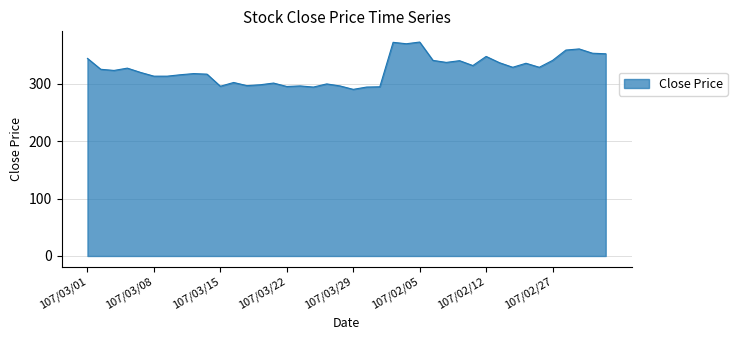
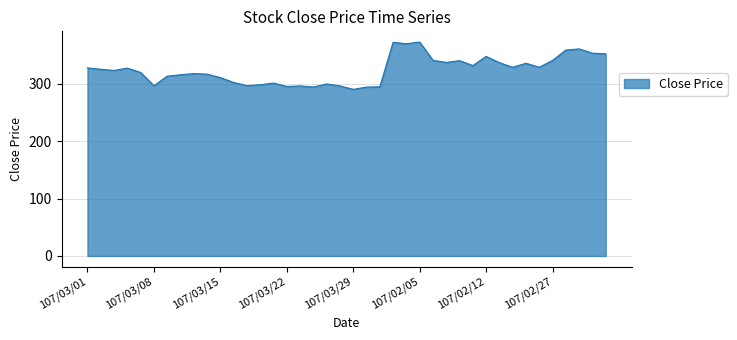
107/03/01: 340 -> 330
107/03/08: 310 -> 300
107/03/15: 300 -> 310
